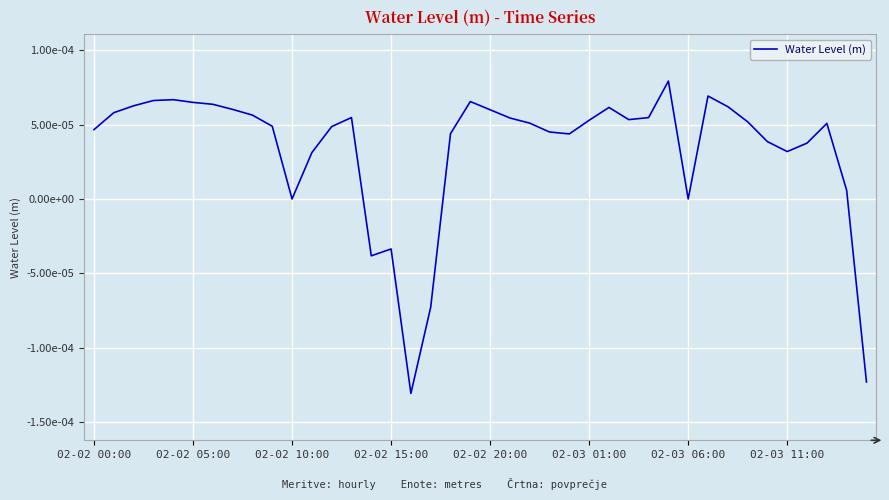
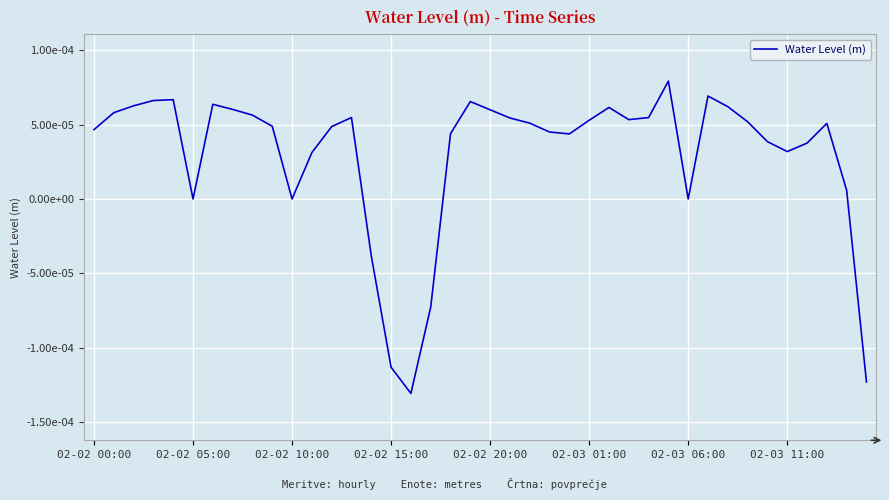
02-02 05:00: 0.0001 -> 0.0000
02-02 15:00: -0.000034 -> -0.000113
